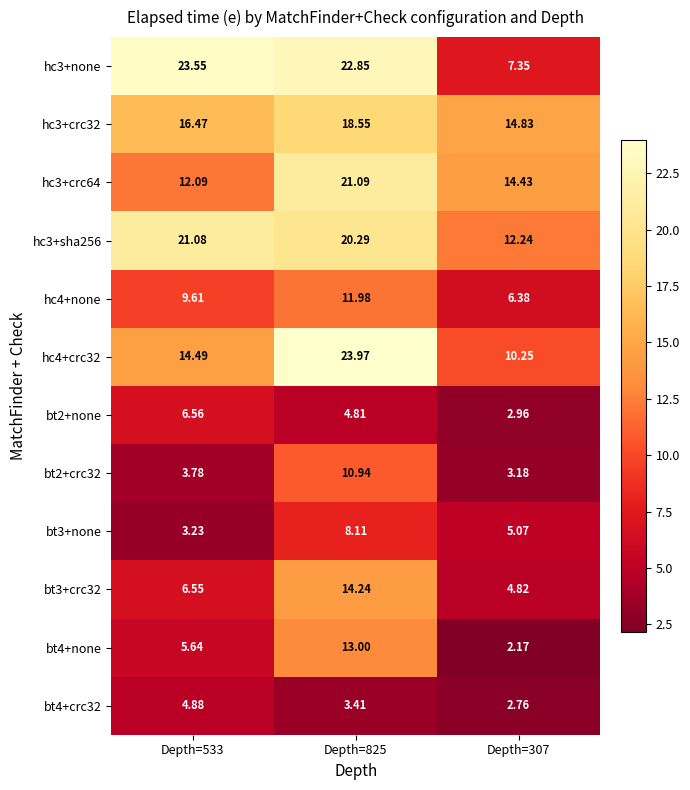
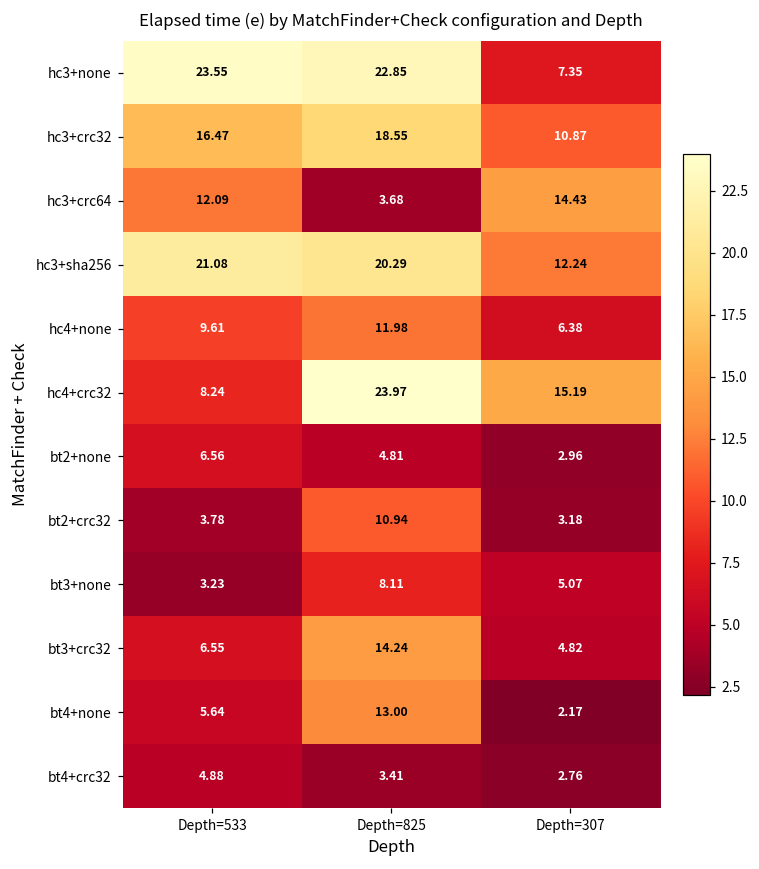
hc3+crc32, Depth=307: 14.83 -> 10.87
hc3+crc64, Depth=825: 21.09 -> 3.68
hc4+crc32, Depth=533: 14.49 -> 8.24
hc4+crc32, Depth=307: 10.25 -> 15.19
